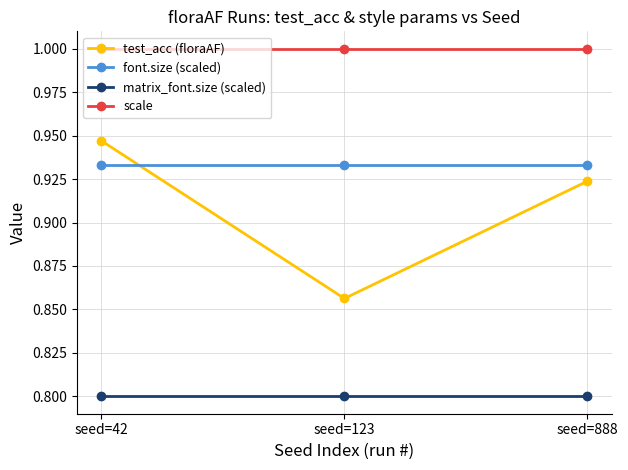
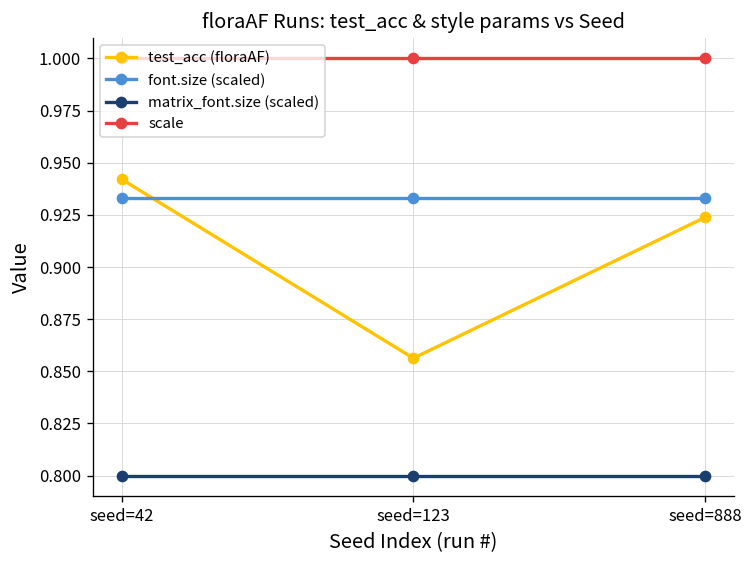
test_acc (floraAF), seed=42: 0.947 -> 0.942
